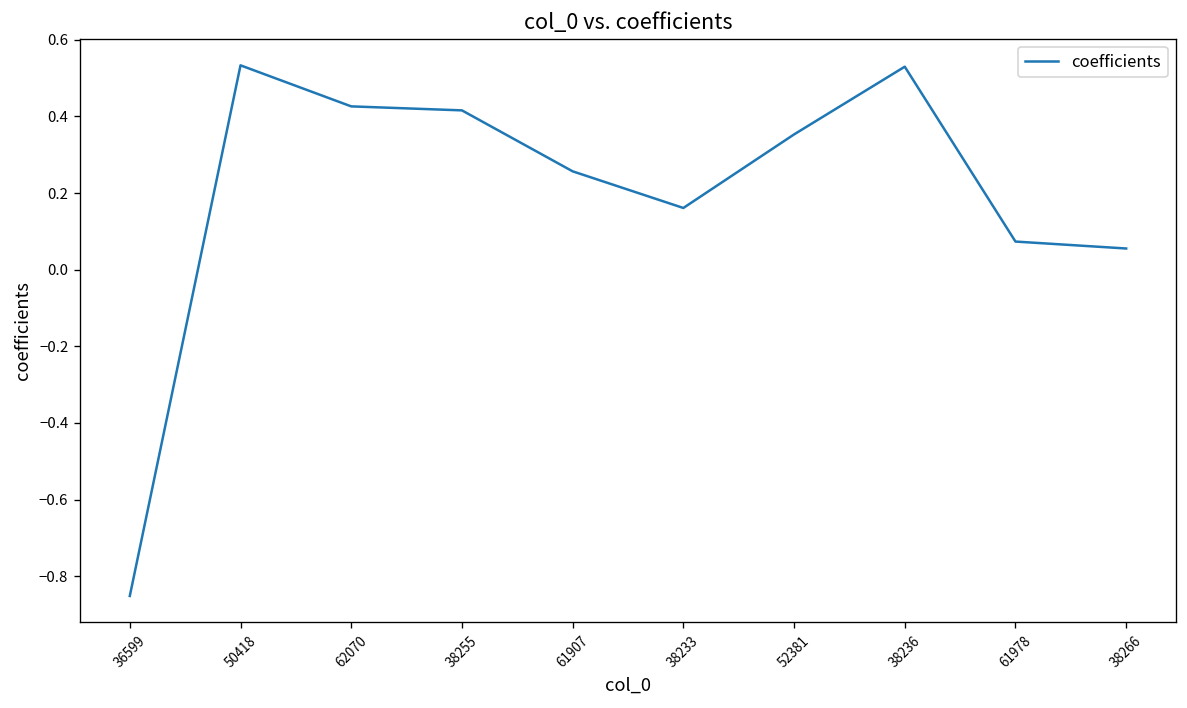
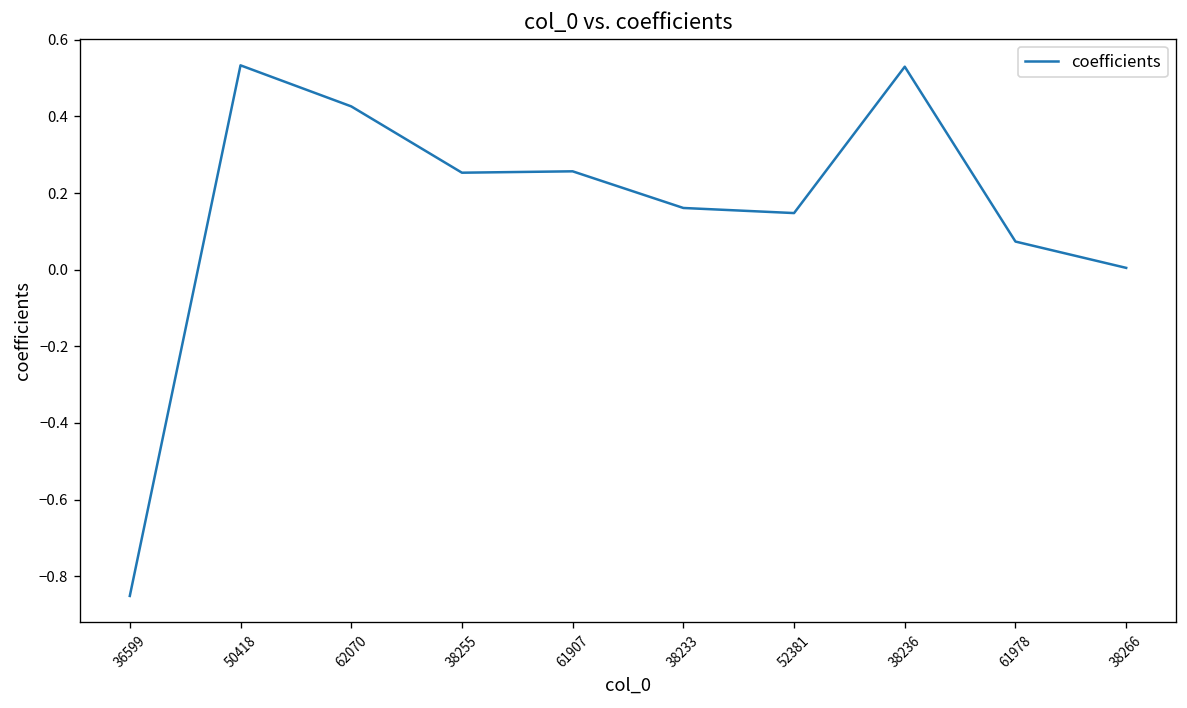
38255: 0.42 -> 0.25
52381: 0.35 -> 0.15
38266: 0.06 -> 0.00
